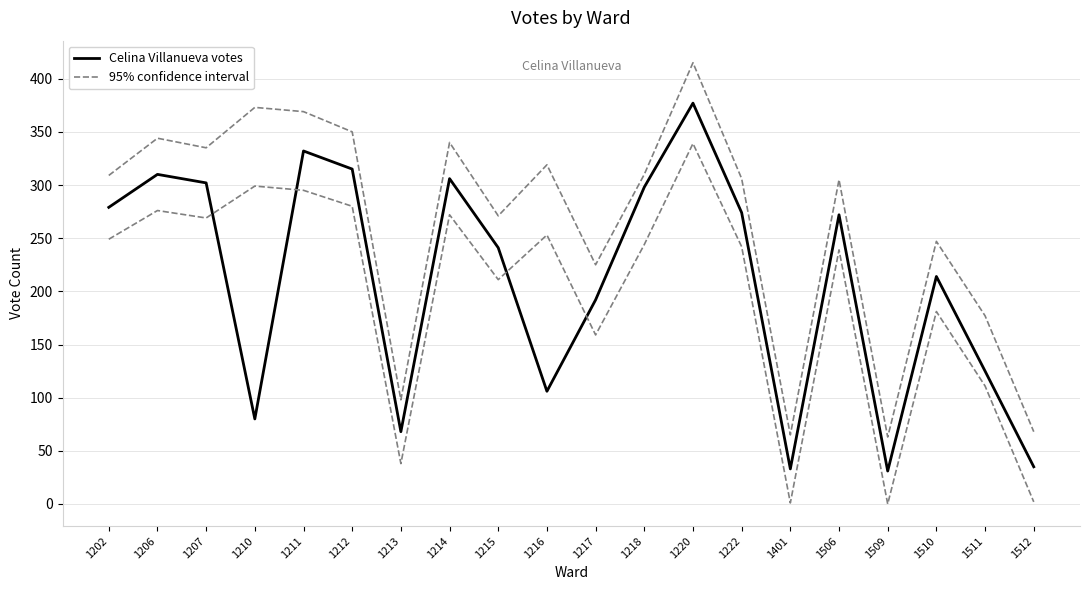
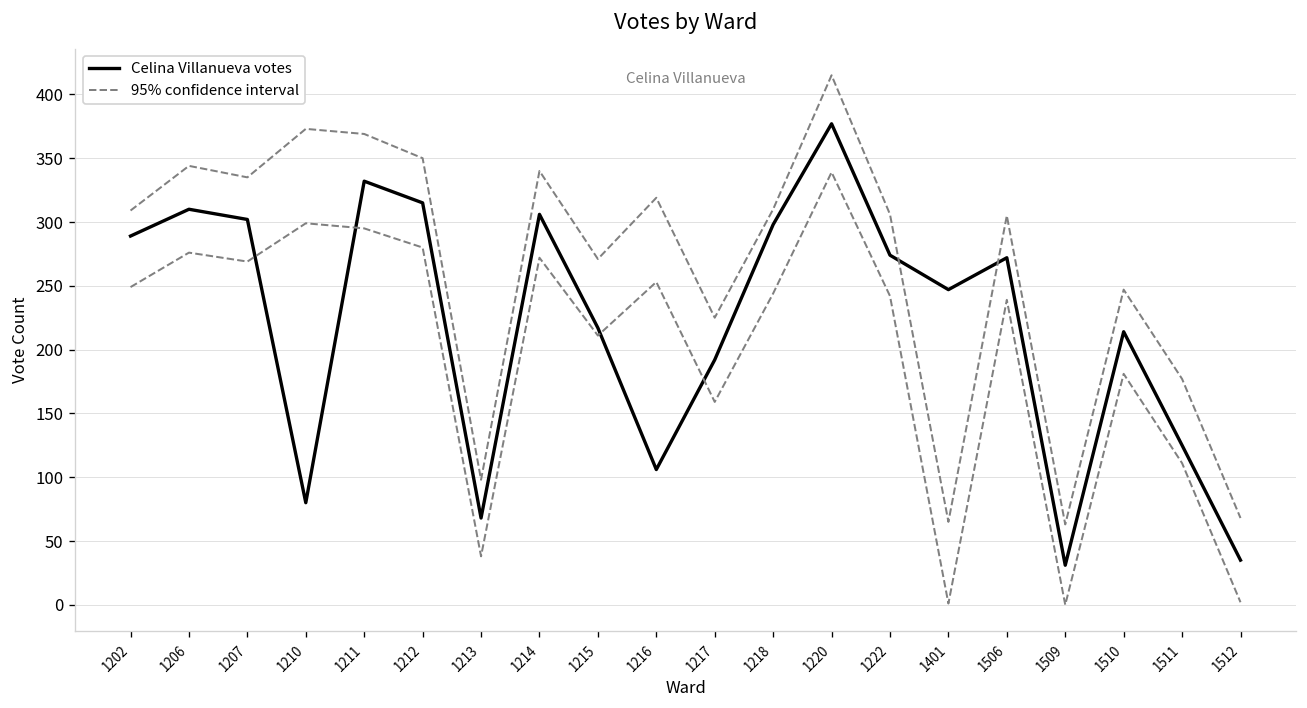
Celina Villanueva votes, 1202: 279 -> 289
Celina Villanueva votes, 1215: 241 -> 217
Celina Villanueva votes, 1401: 33 -> 247
